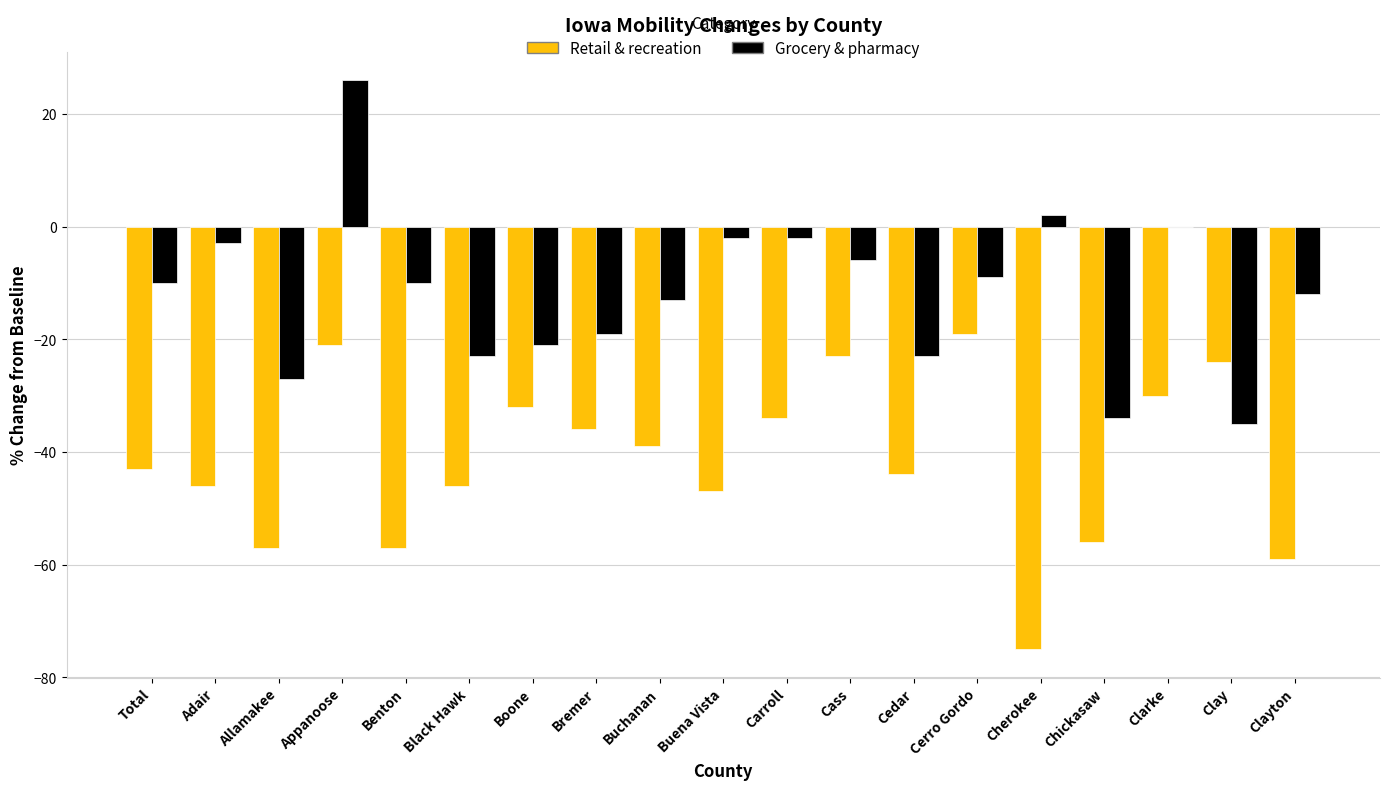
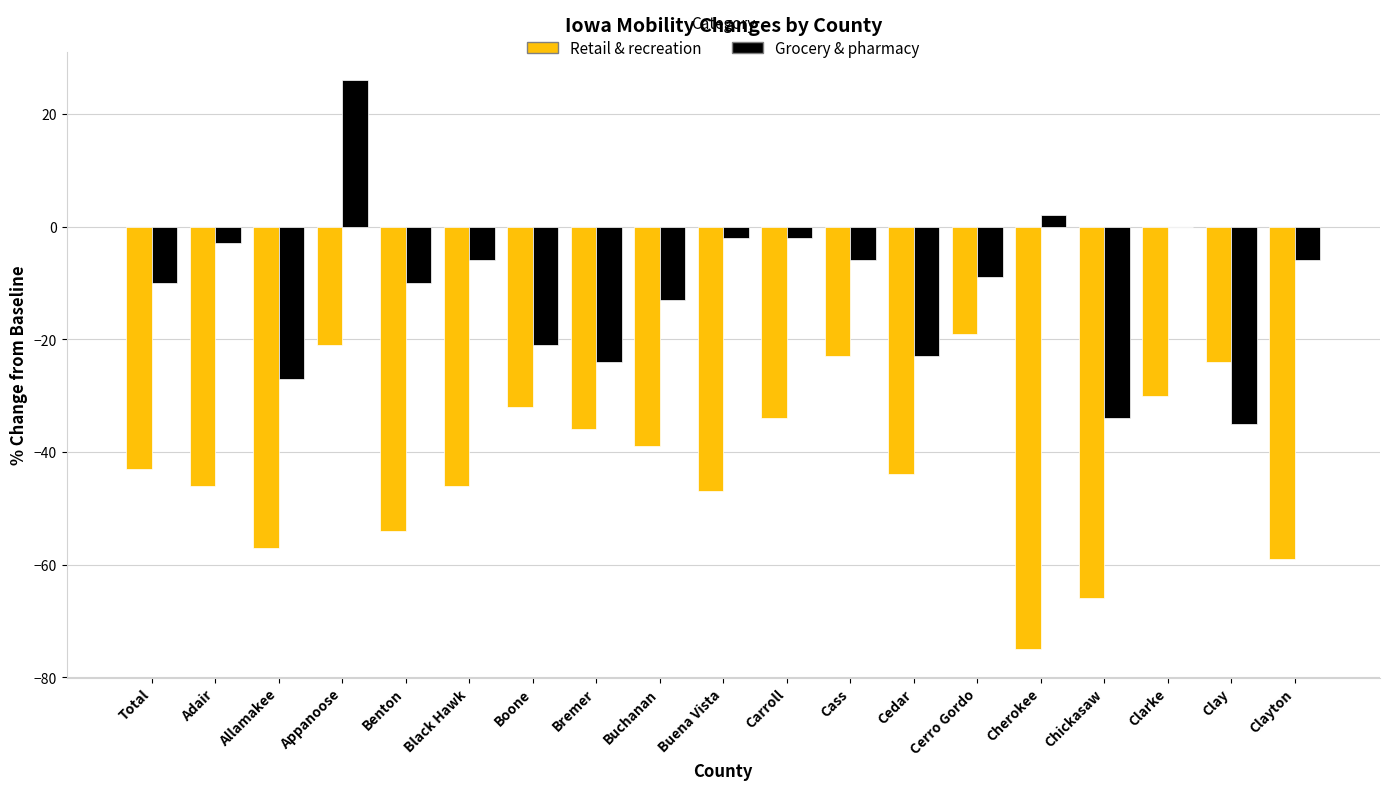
Retail & recreation, Benton: -57 -> -54
Grocery & pharmacy, Black Hawk: -23 -> -6
Grocery & pharmacy, Bremer: -19 -> -24
Retail & recreation, Chickasaw: -56 -> -66
Grocery & pharmacy, Clayton: -12 -> -6
